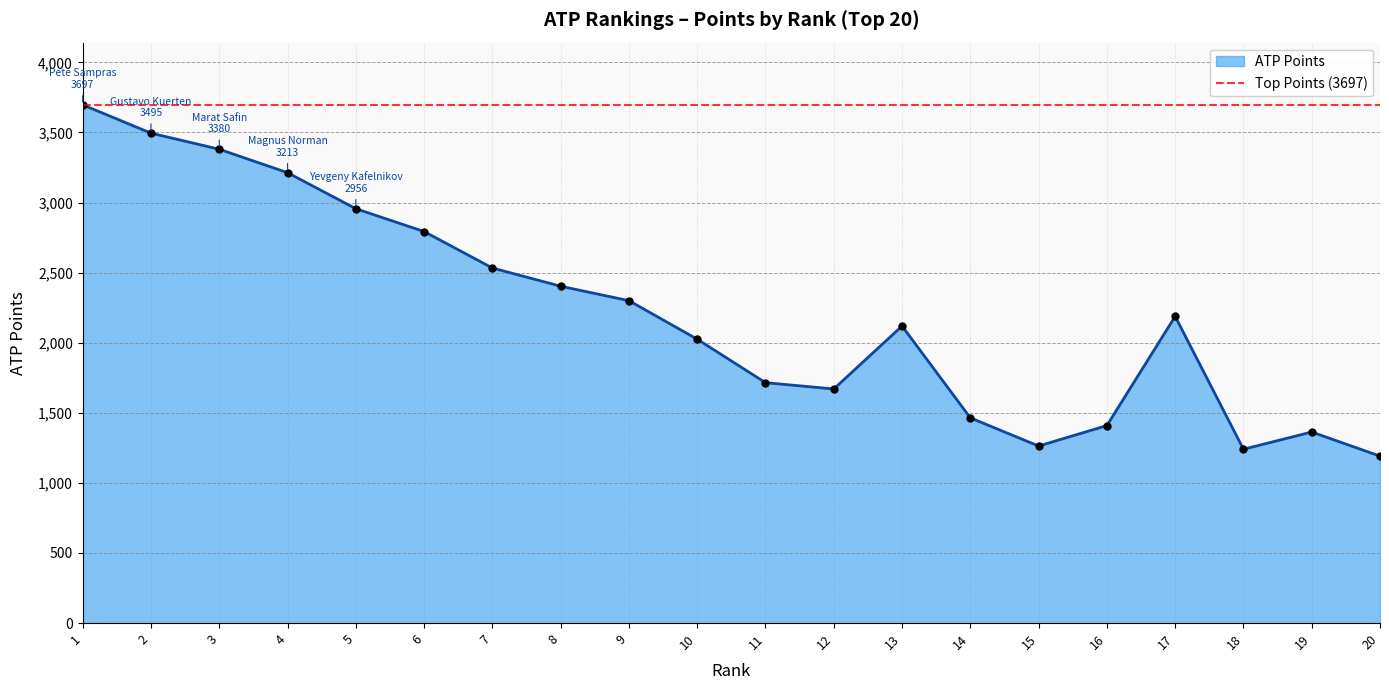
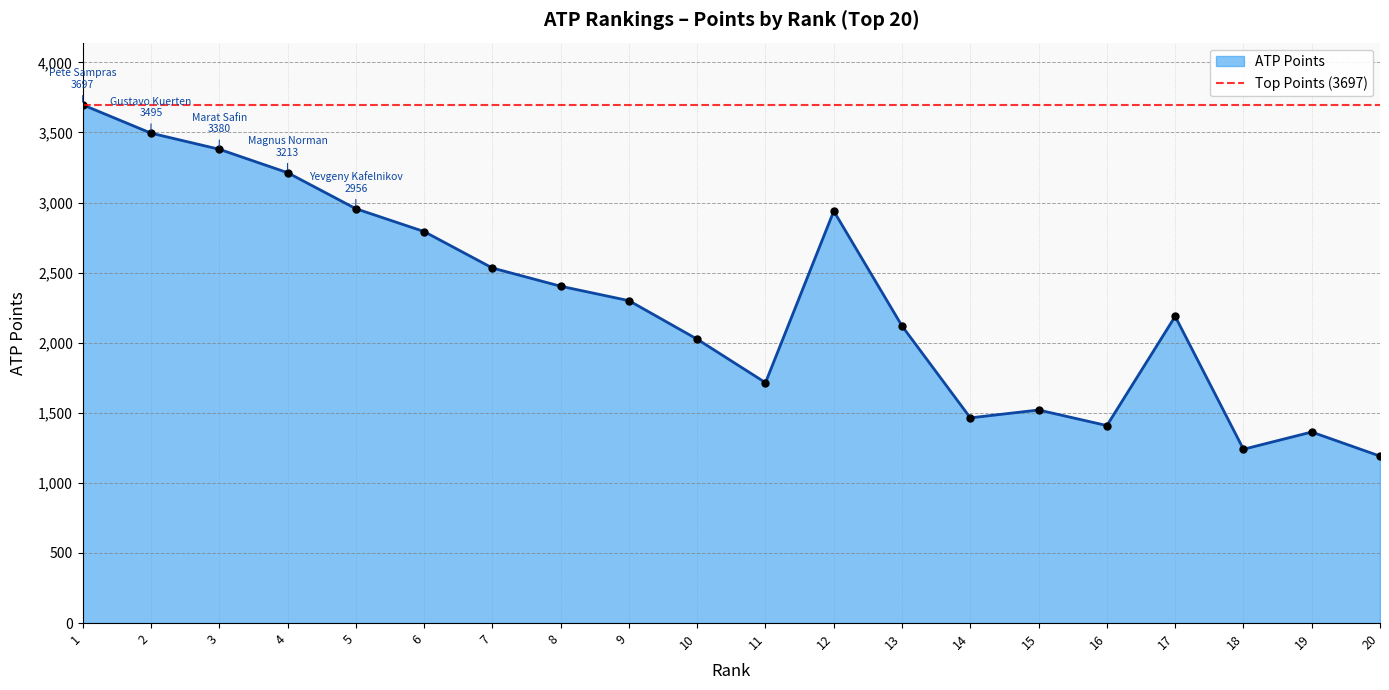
12: 1,670 -> 2,940
15: 1,260 -> 1,520
